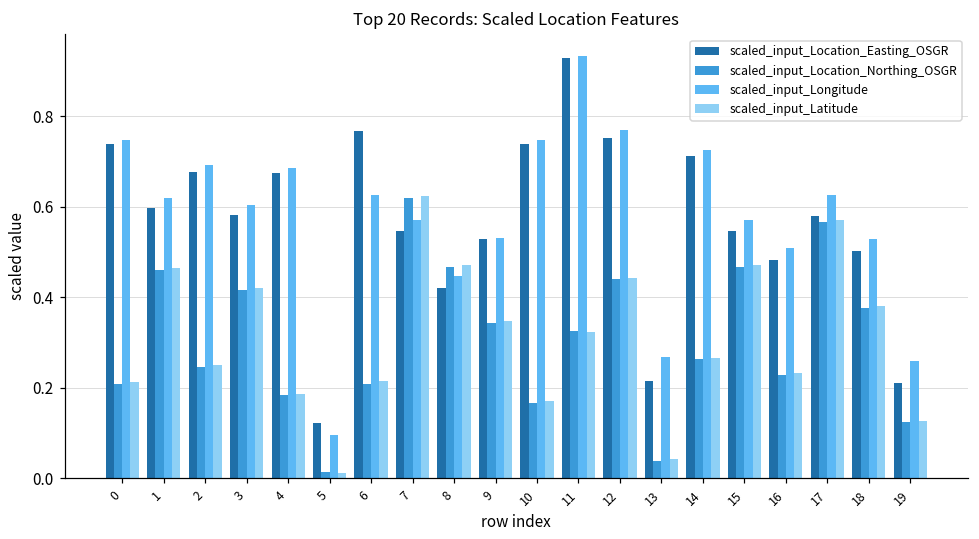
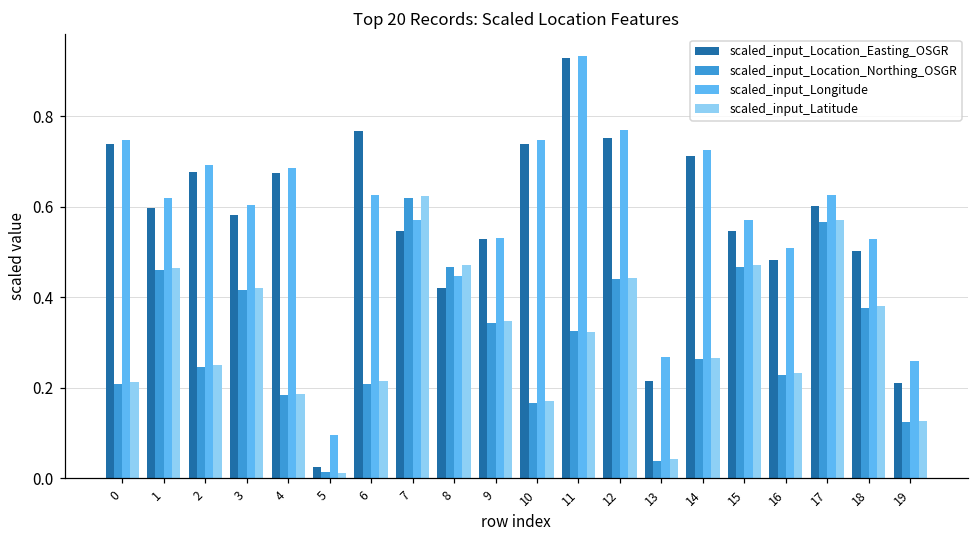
scaled_input_Location_Easting_OSGR, 5: 0.12 -> 0.02
scaled_input_Location_Easting_OSGR, 17: 0.58 -> 0.60
